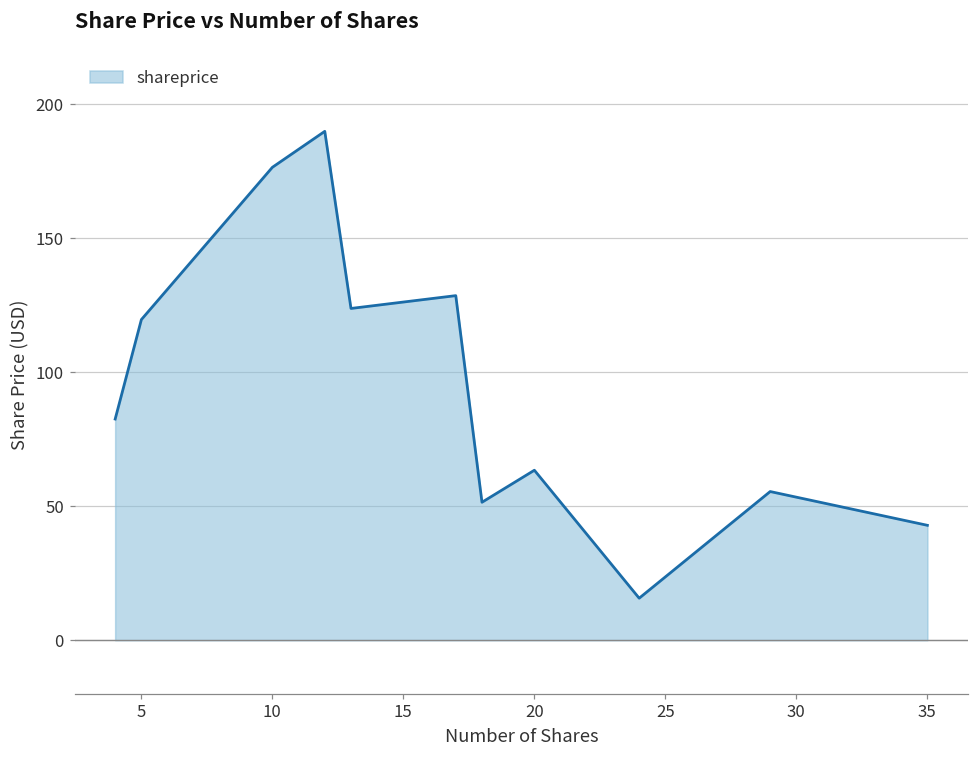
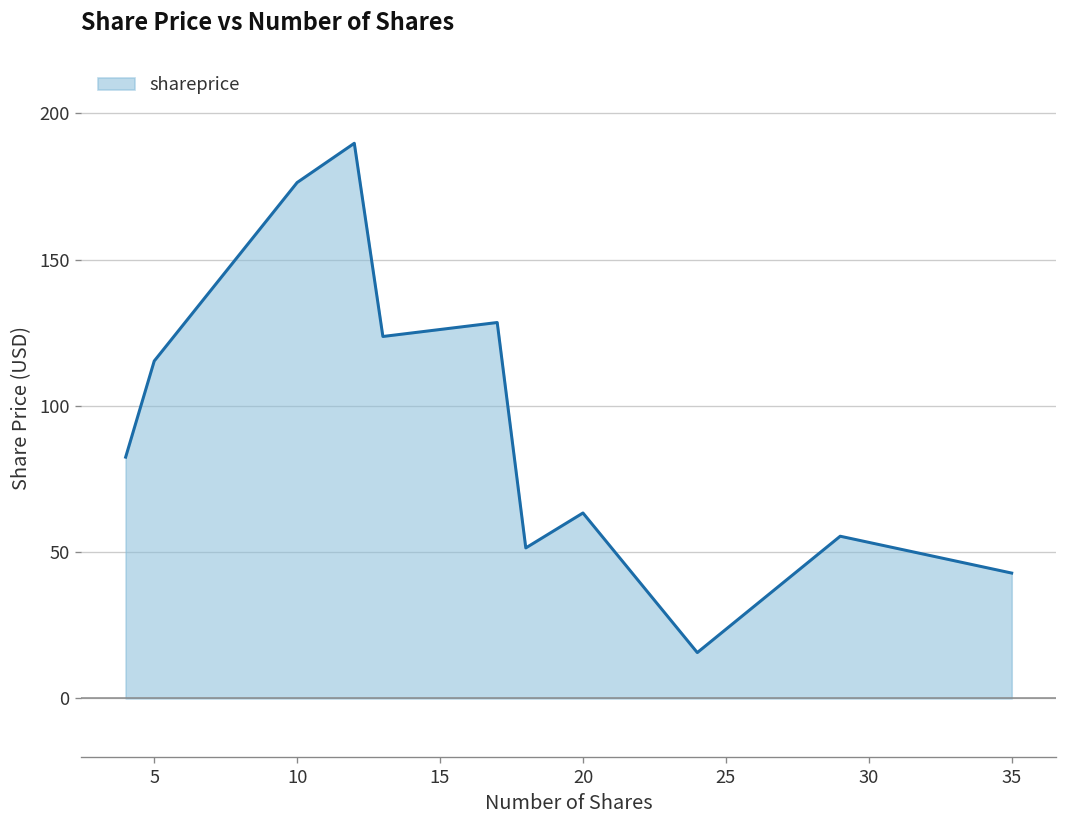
5: 120 -> 115
